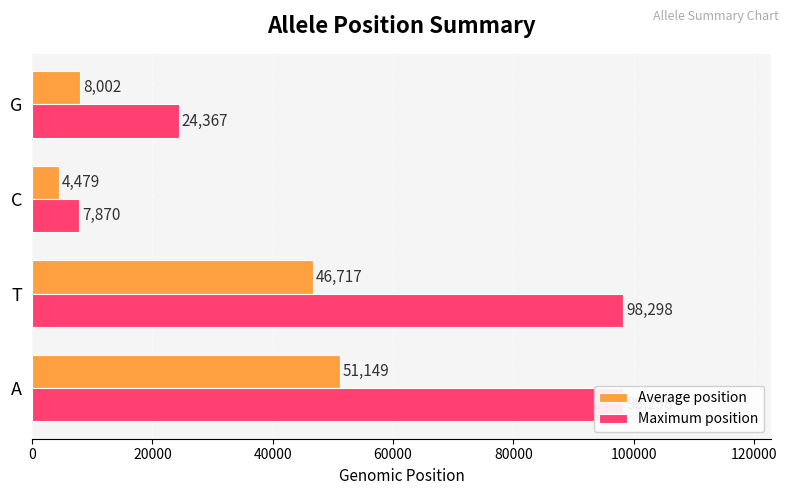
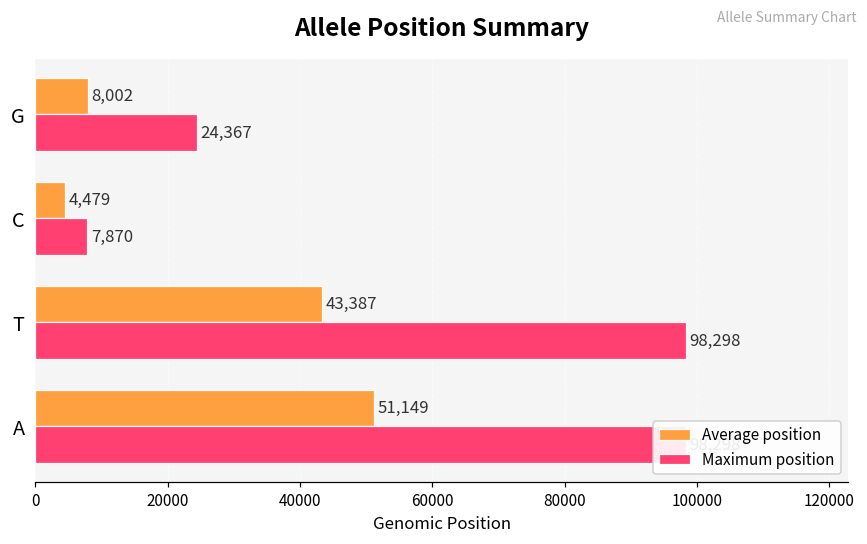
Average position, T: 46,717 -> 43,387
